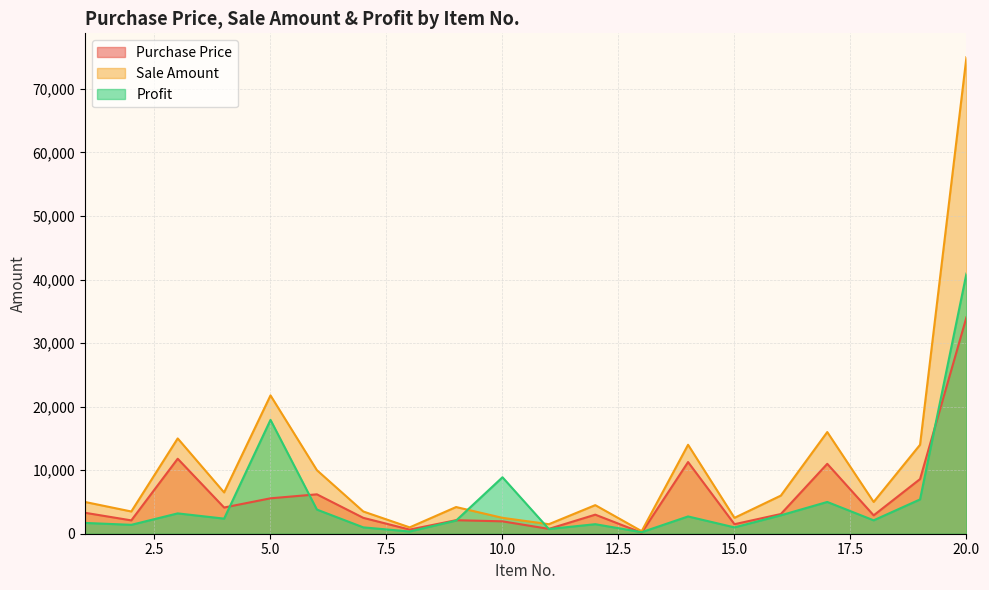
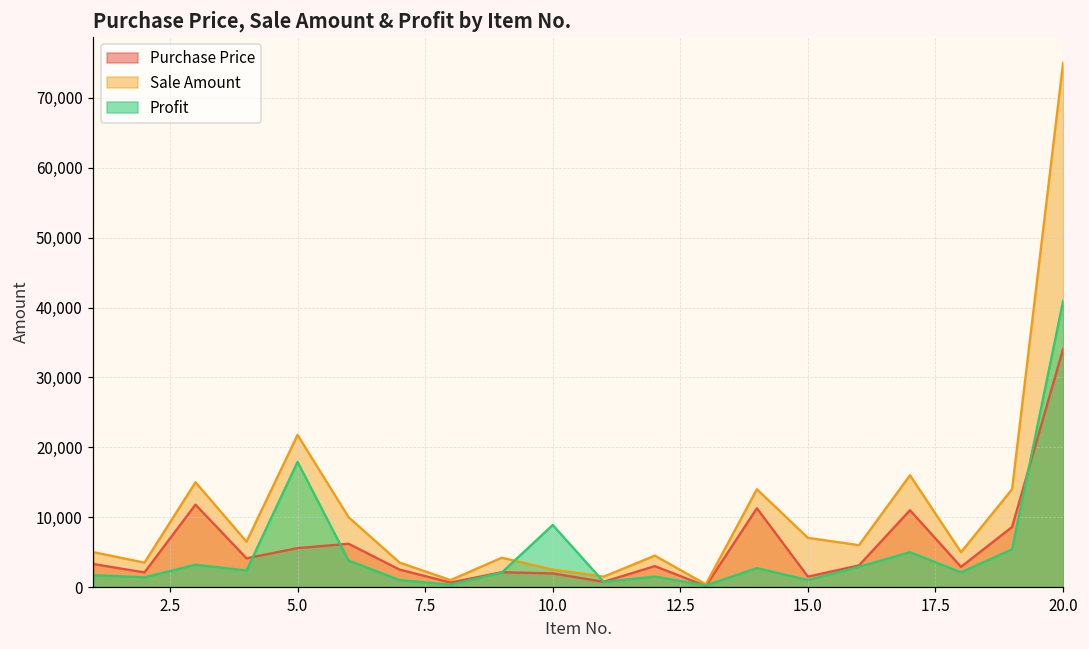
Sale Amount, 15.0: 3,000 -> 7,000
